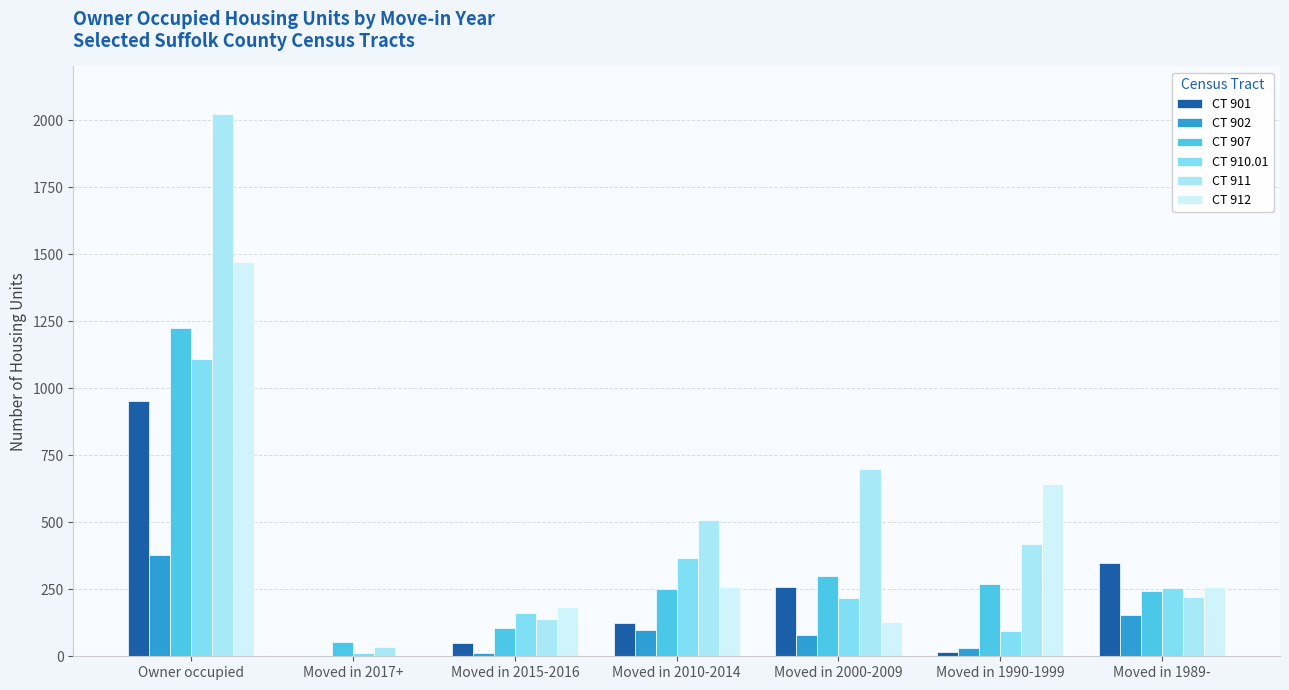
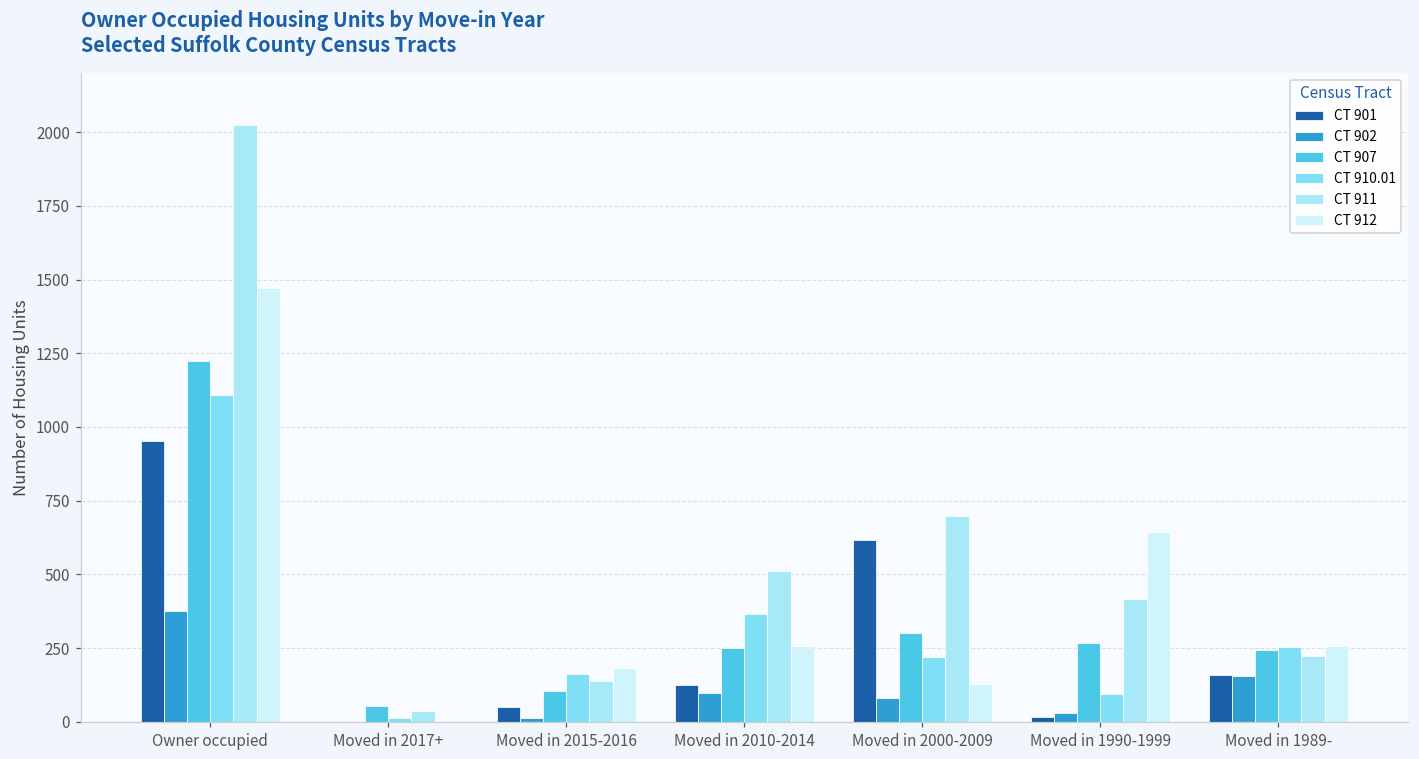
CT 901, Moved in 2000-2009: 260 -> 620
CT 901, Moved in 1989-: 350 -> 160
